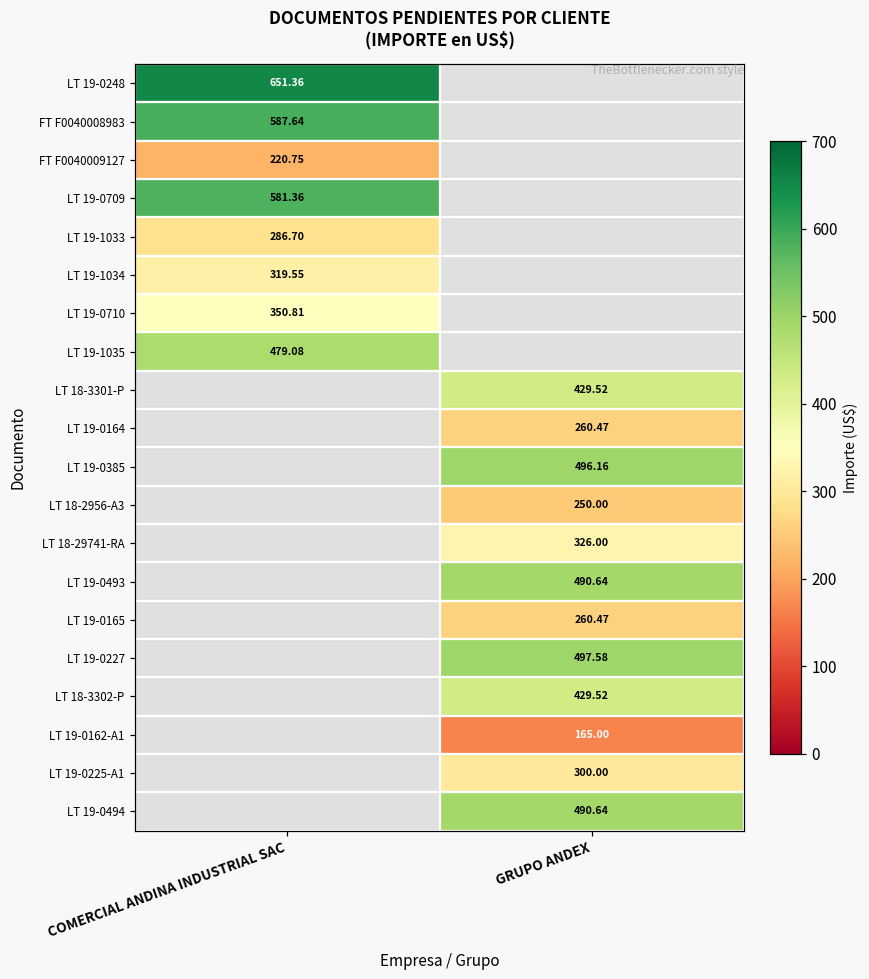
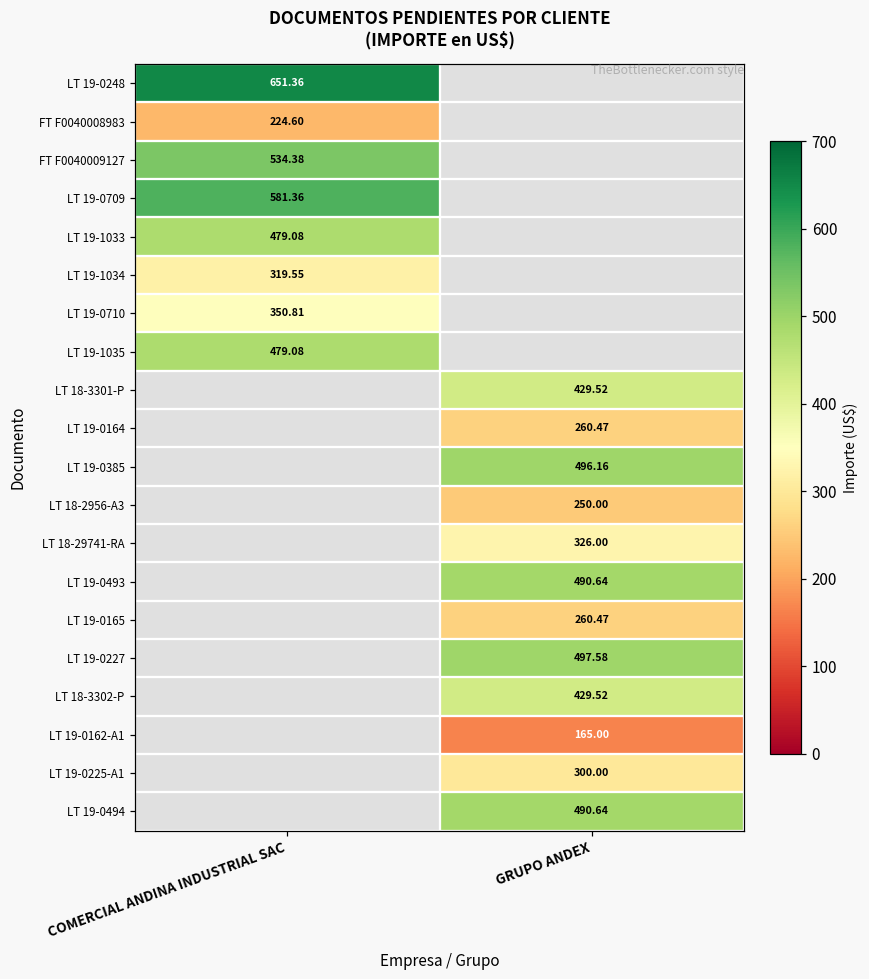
FT F0040008983, COMERCIAL ANDINA INDUSTRIAL SAC: 587.64 -> 224.60
FT F0040009127, COMERCIAL ANDINA INDUSTRIAL SAC: 220.75 -> 534.38
LT 19-1033, COMERCIAL ANDINA INDUSTRIAL SAC: 286.70 -> 479.08
